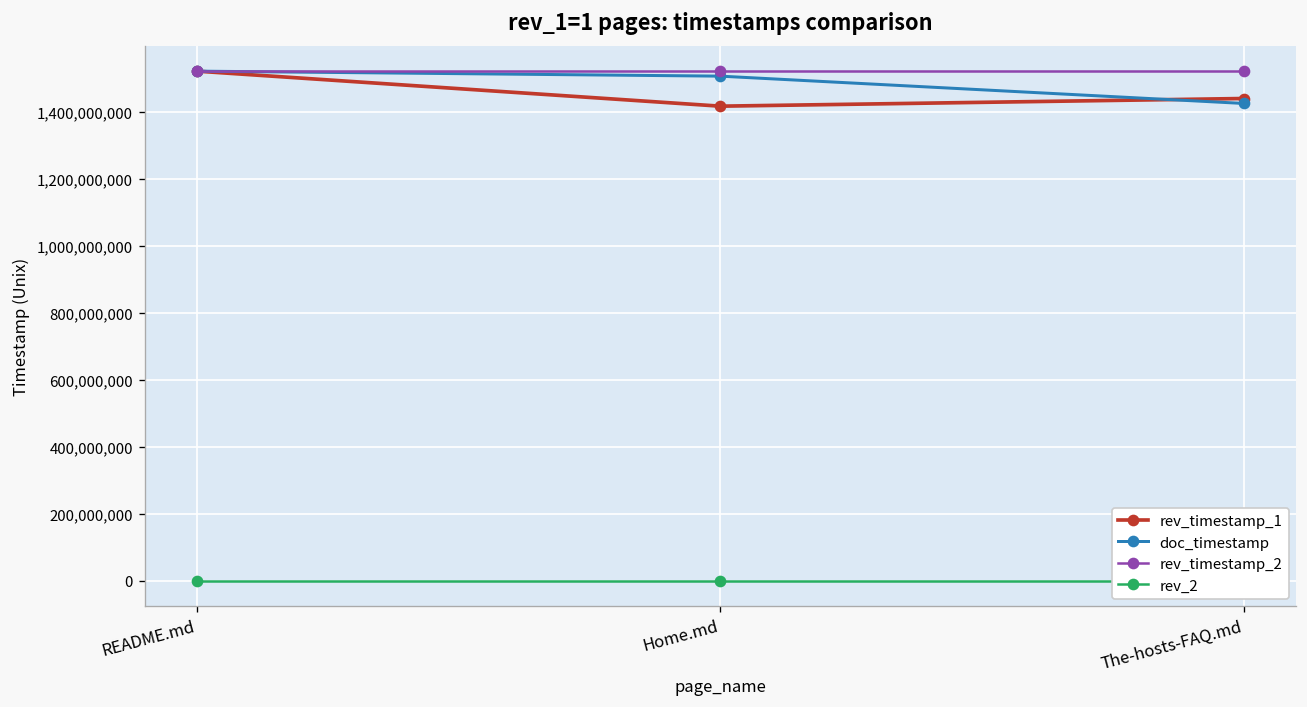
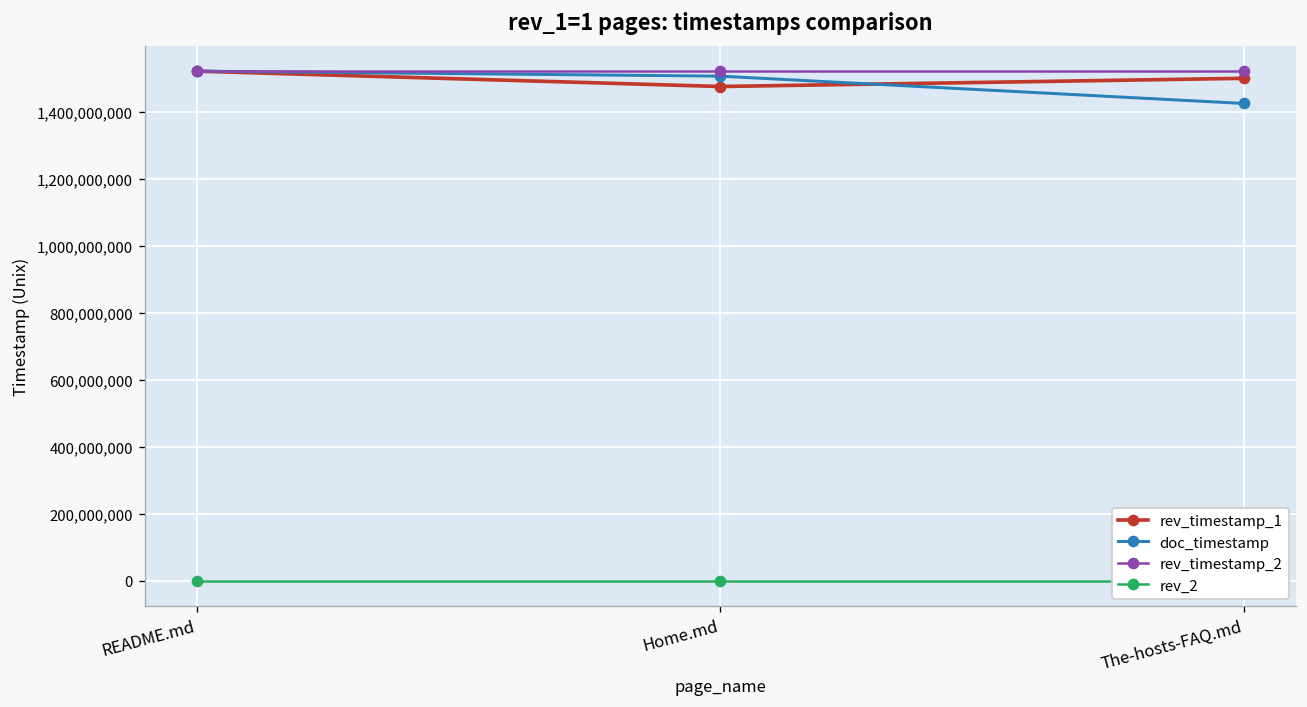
rev_timestamp_1, Home.md: 1,420,000,000 -> 1,480,000,000
rev_timestamp_1, The-hosts-FAQ.md: 1,440,000,000 -> 1,500,000,000
